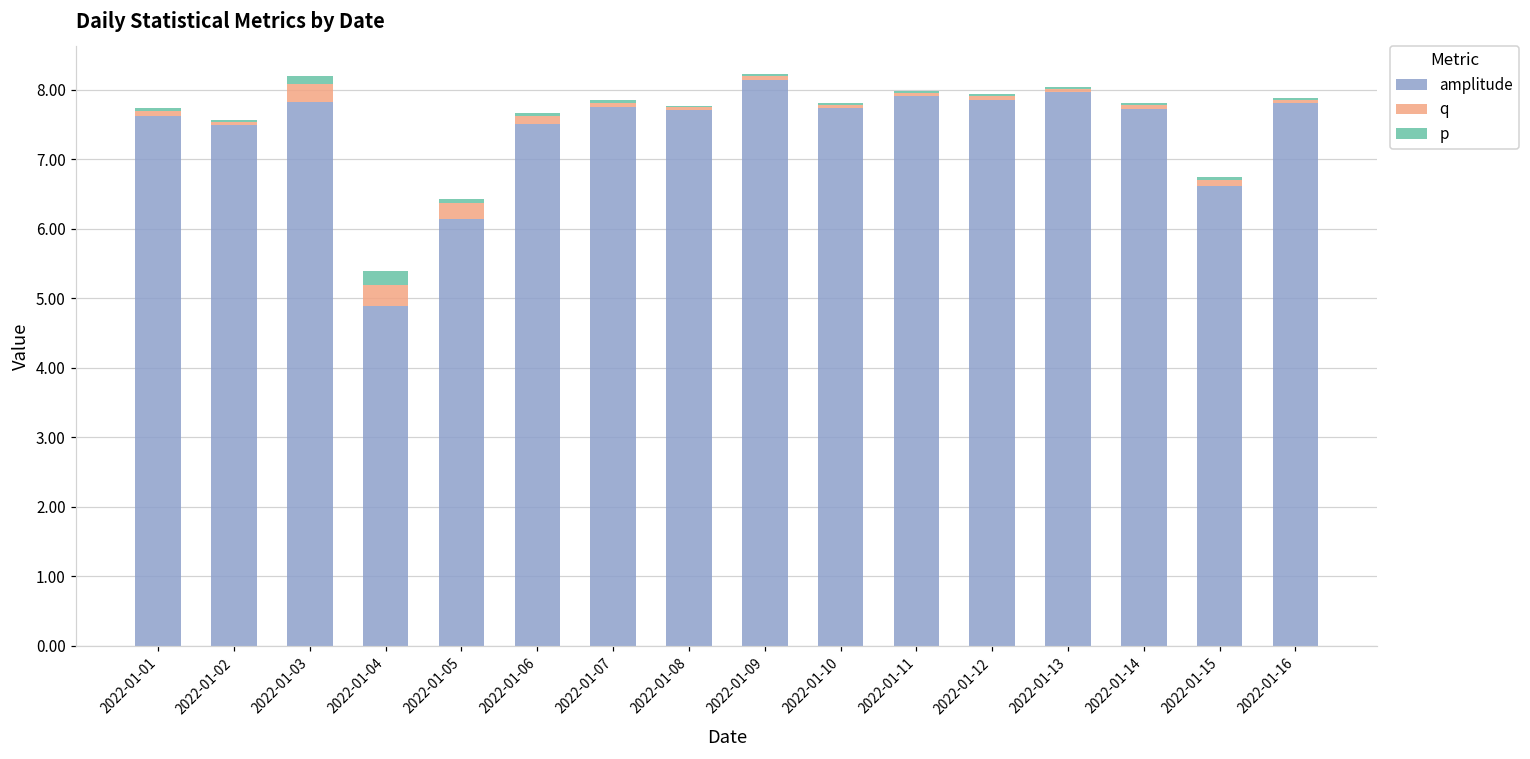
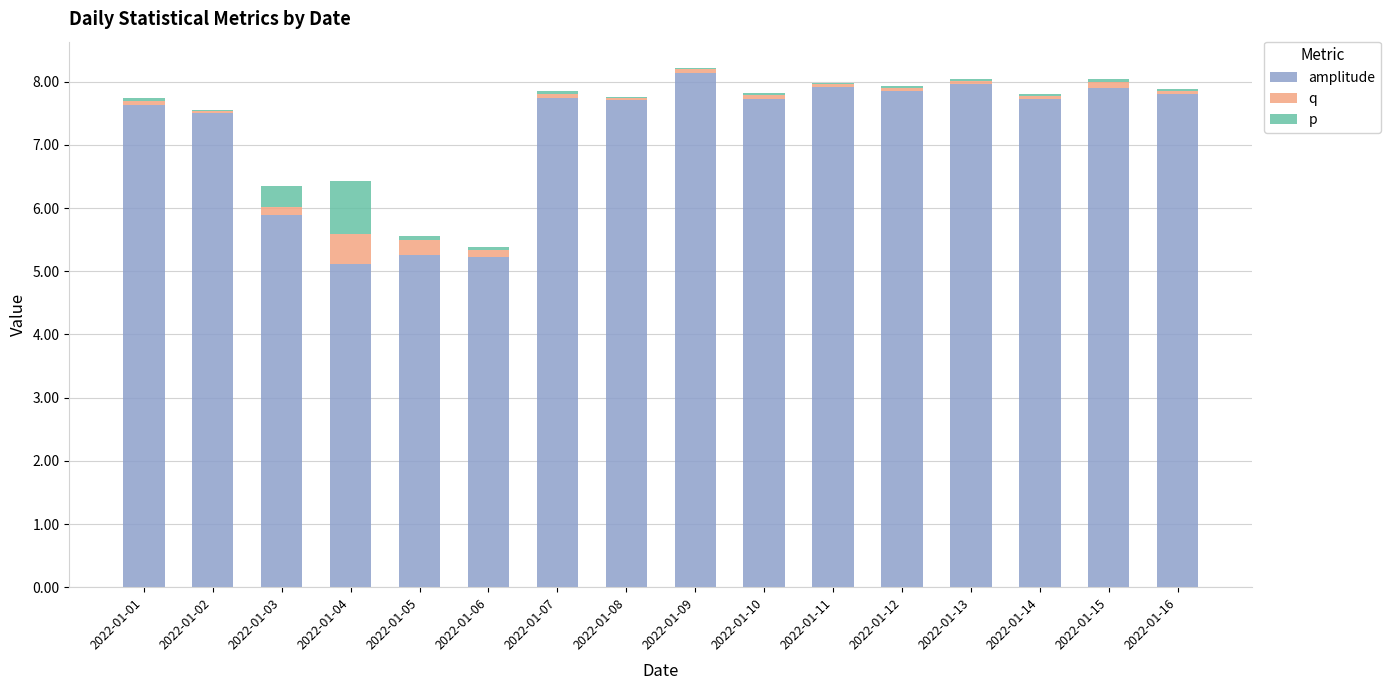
amplitude, 2022-01-03: 7.8 -> 5.9
q, 2022-01-03: 0.3 -> 0.1
p, 2022-01-03: 0.1 -> 0.3
amplitude, 2022-01-04: 4.9 -> 5.1
q, 2022-01-04: 0.3 -> 0.5
p, 2022-01-04: 0.2 -> 0.8
amplitude, 2022-01-05: 6.1 -> 5.3
amplitude, 2022-01-06: 7.5 -> 5.2
amplitude, 2022-01-15: 6.6 -> 7.9
